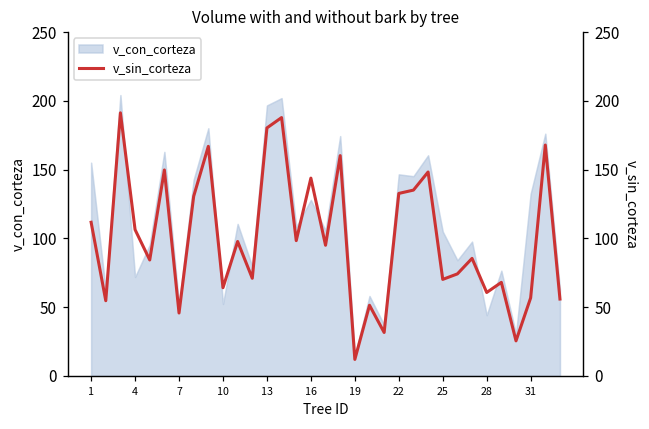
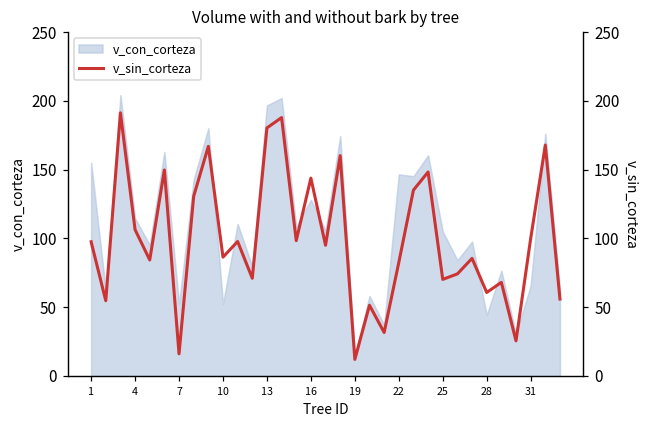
v_con_corteza, 4: 72 -> 115
v_con_corteza, 31: 132 -> 66
v_sin_corteza, 1: 112 -> 98
v_sin_corteza, 7: 46 -> 16
v_sin_corteza, 10: 64 -> 86
v_sin_corteza, 22: 133 -> 82
v_sin_corteza, 31: 57 -> 100
